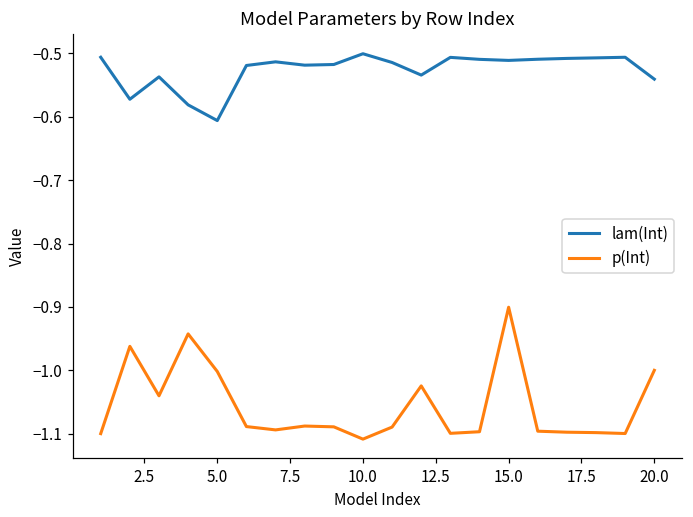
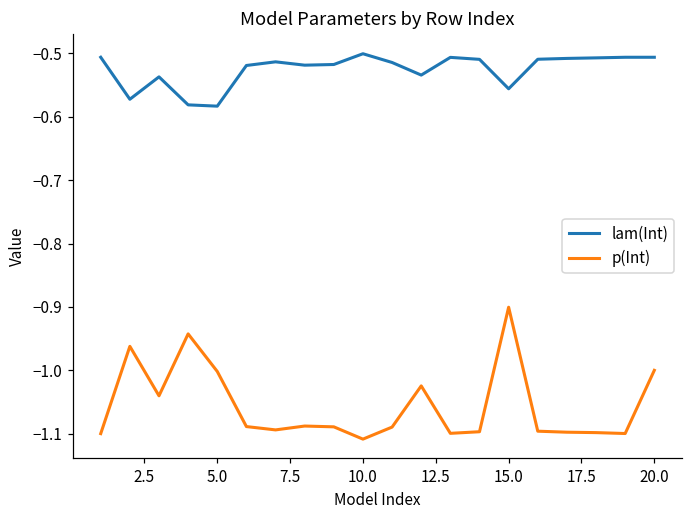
lam(Int), 5.0: -0.61 -> -0.58
lam(Int), 15.0: -0.51 -> -0.56
lam(Int), 20.0: -0.54 -> -0.51
